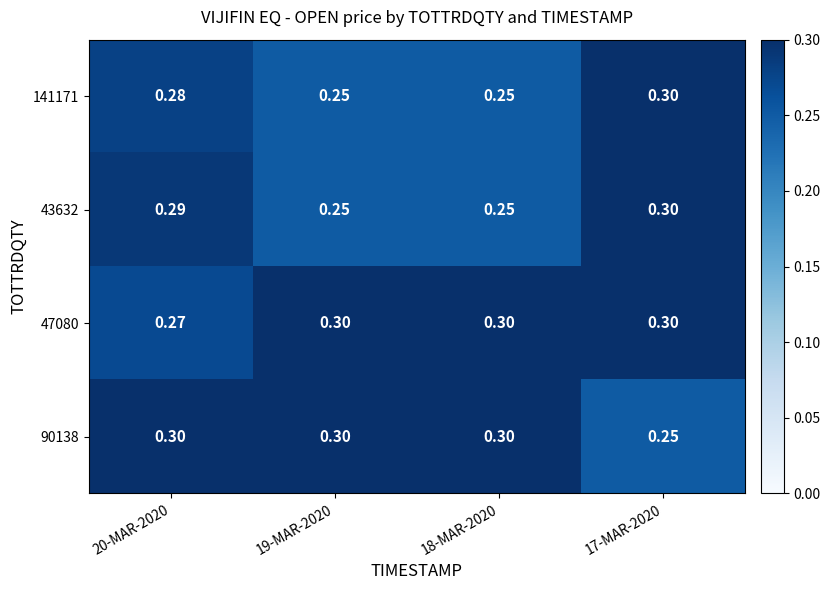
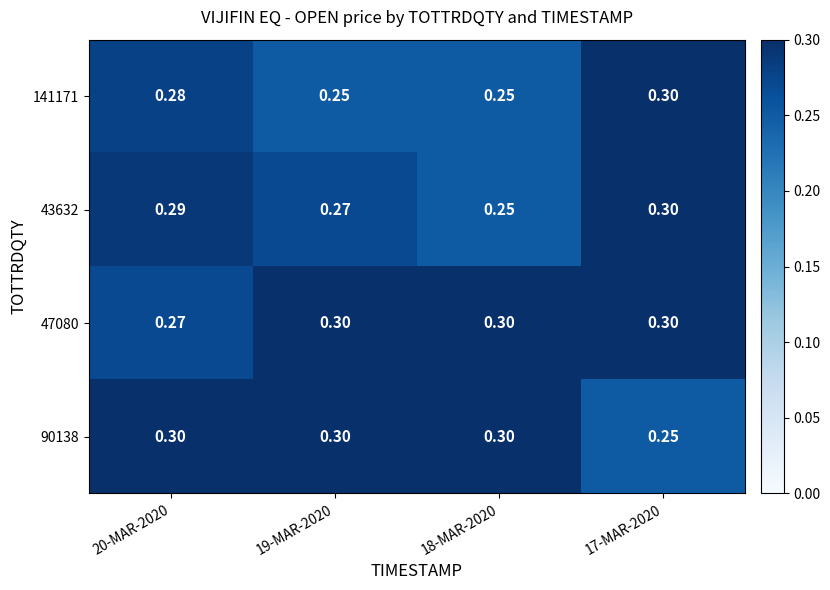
43632, 19-MAR-2020: 0.25 -> 0.27
